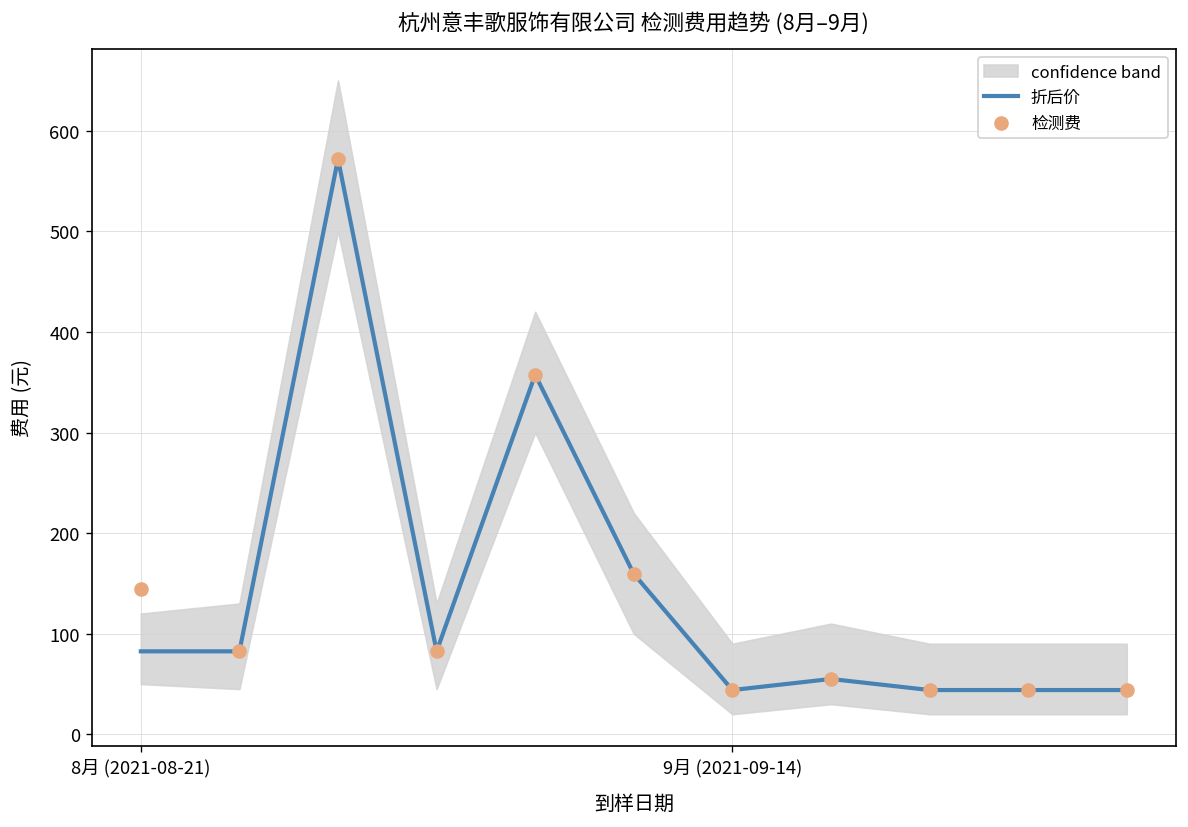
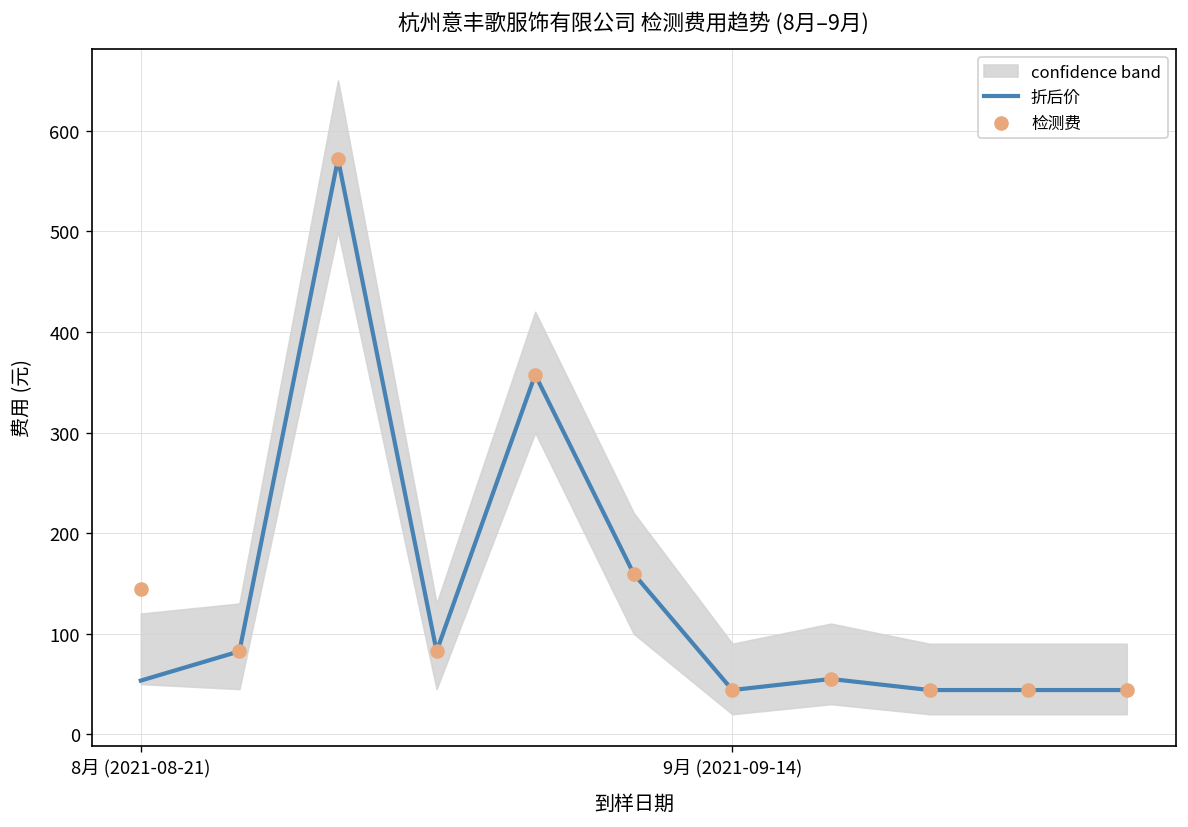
折后价, 8月 (2021-08-21): 80 -> 50
